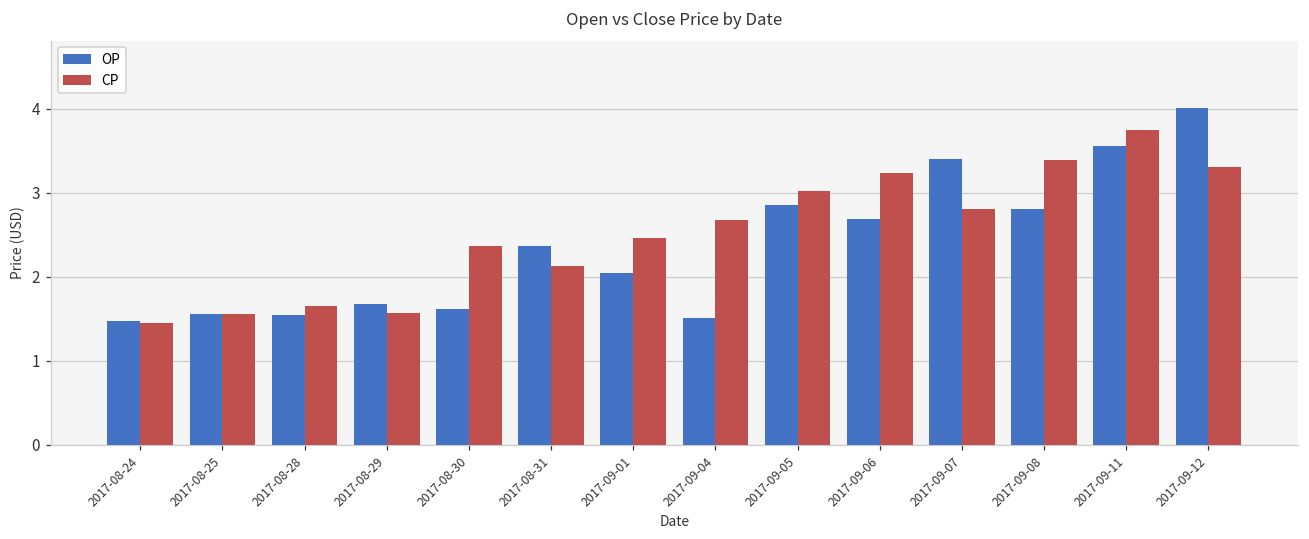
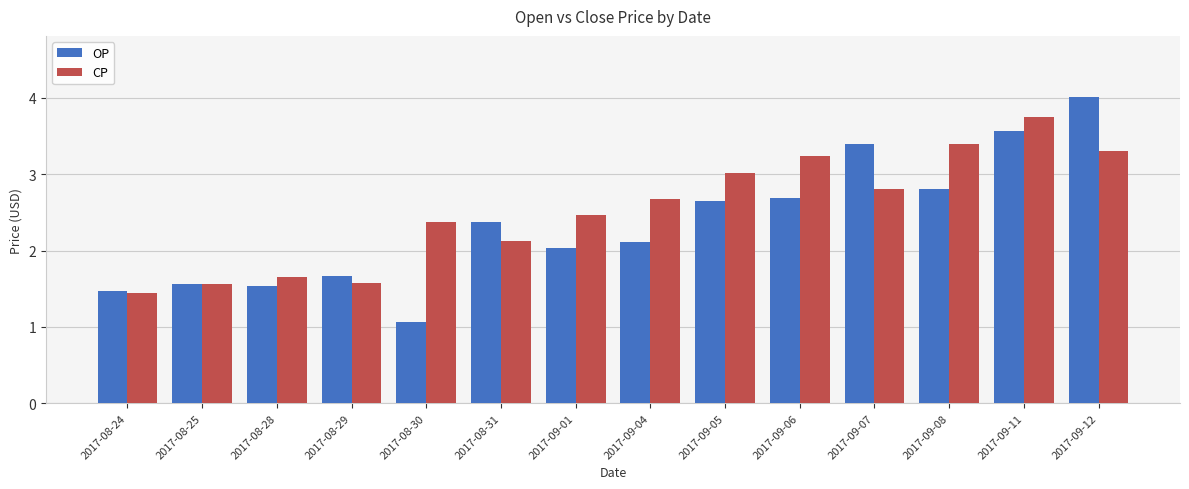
OP, 2017-08-30: 1.6 -> 1.1
OP, 2017-09-04: 1.5 -> 2.1
OP, 2017-09-05: 2.9 -> 2.7
